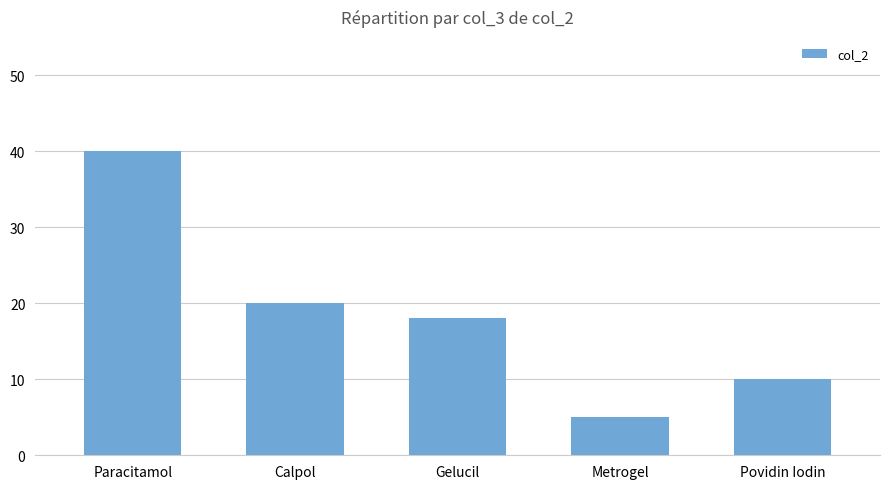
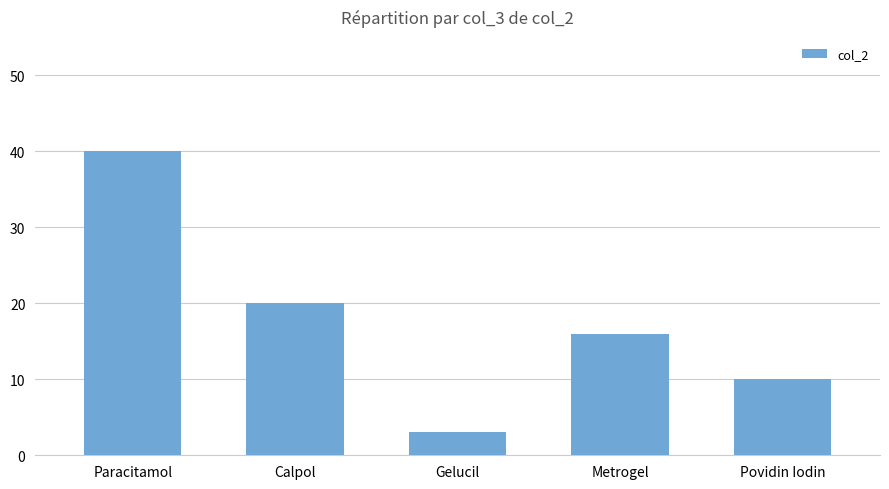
Gelucil: 18 -> 3
Metrogel: 5 -> 16
